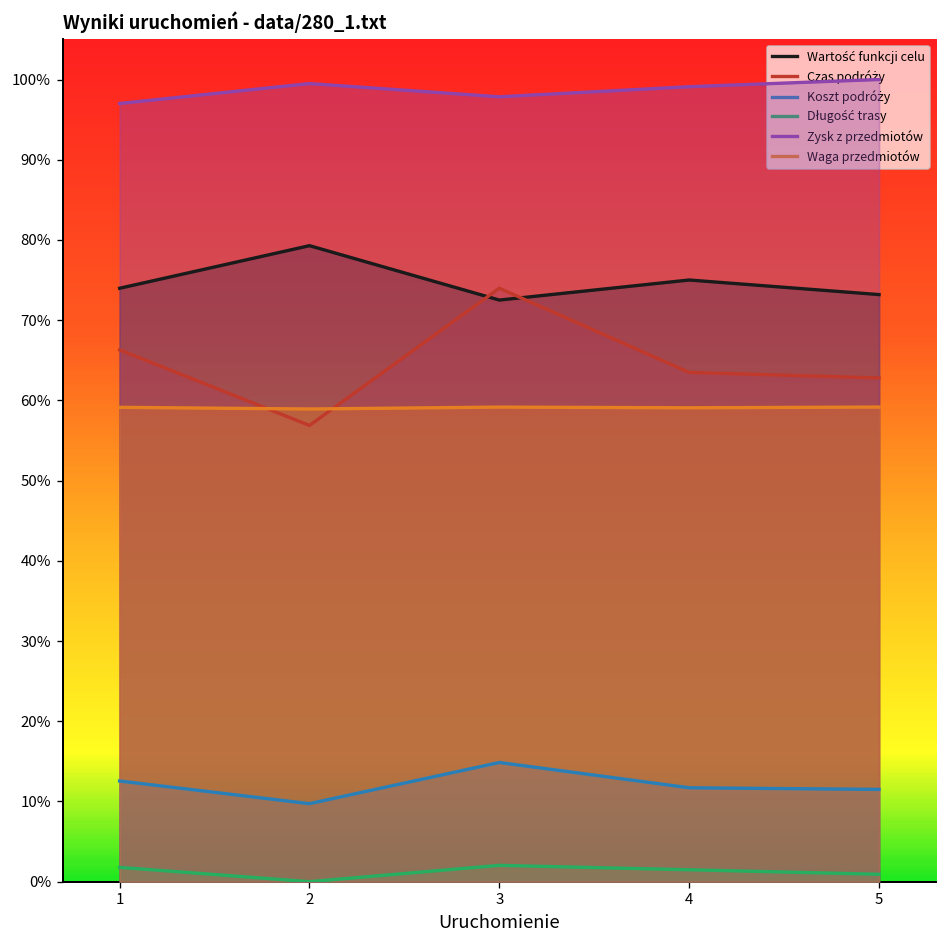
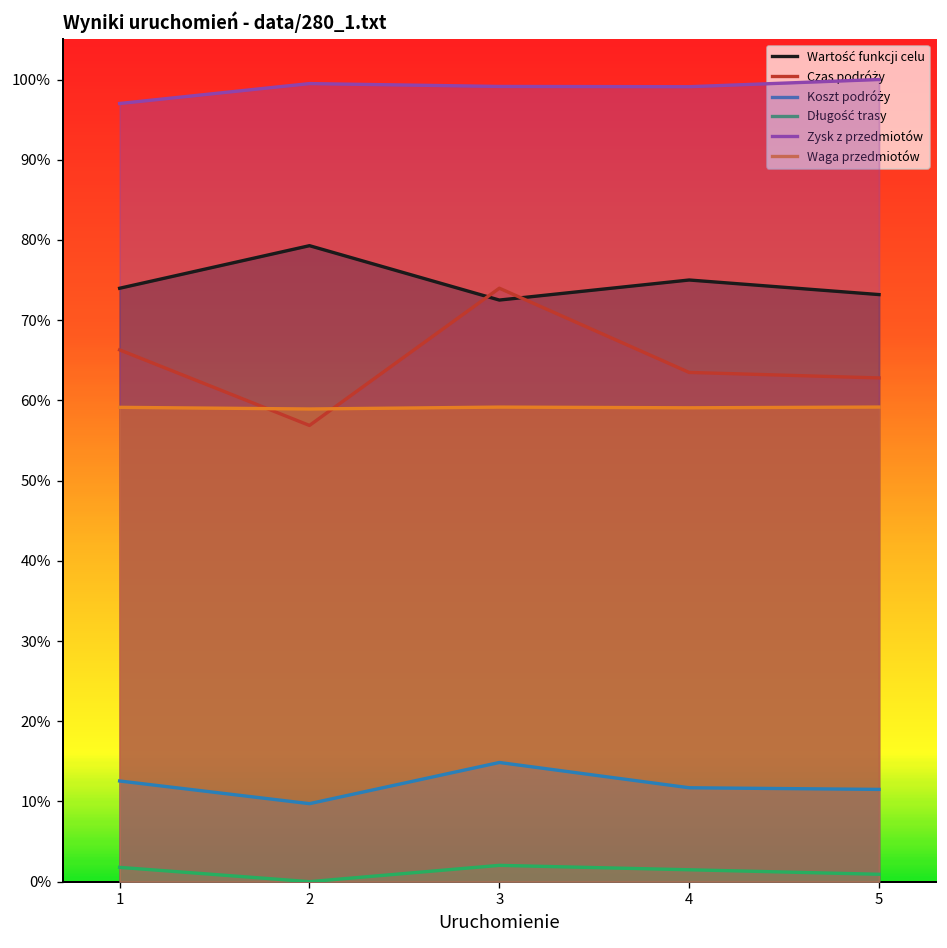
Zysk z przedmiotów, 3: 98% -> 99%
